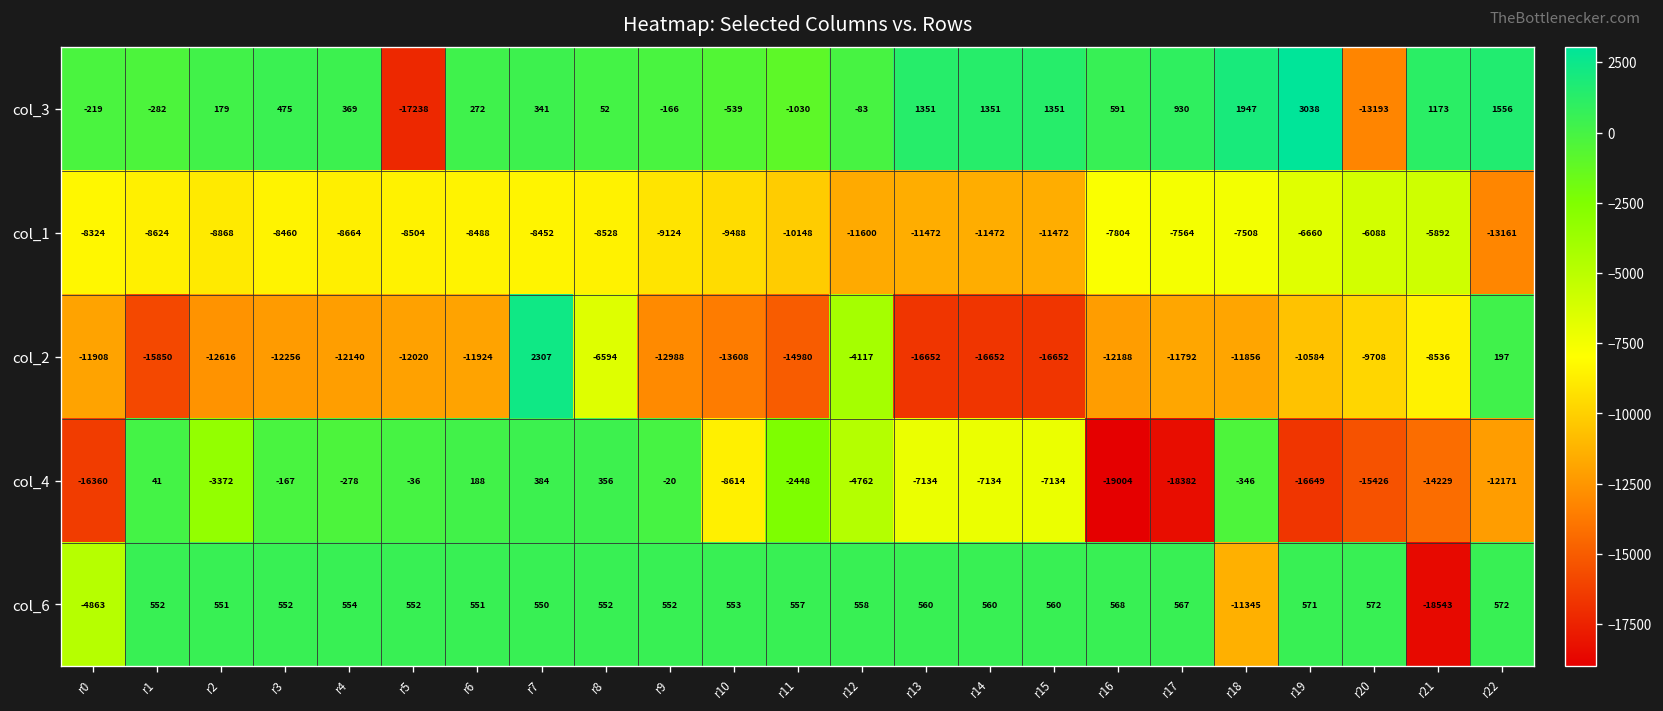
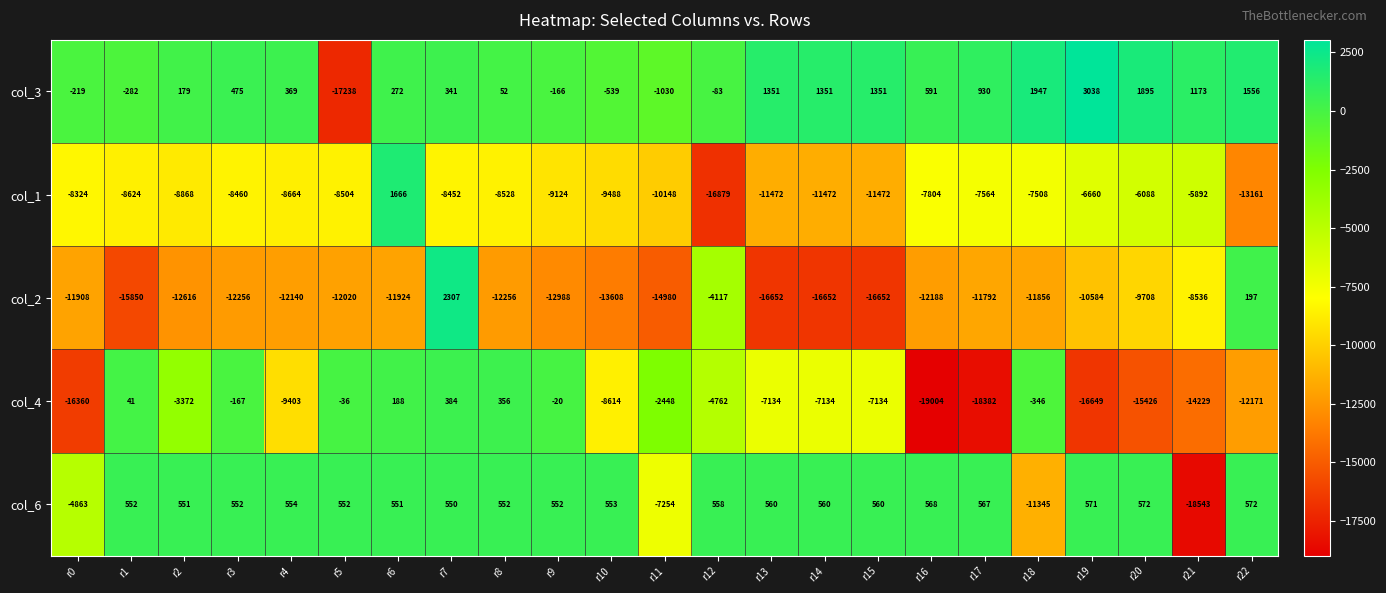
col_3, r20: -13193 -> 1895
col_1, r6: -8488 -> 1666
col_1, r12: -11600 -> -16879
col_2, r8: -6594 -> -12256
col_4, r4: -278 -> -9403
col_6, r11: 557 -> -7254
